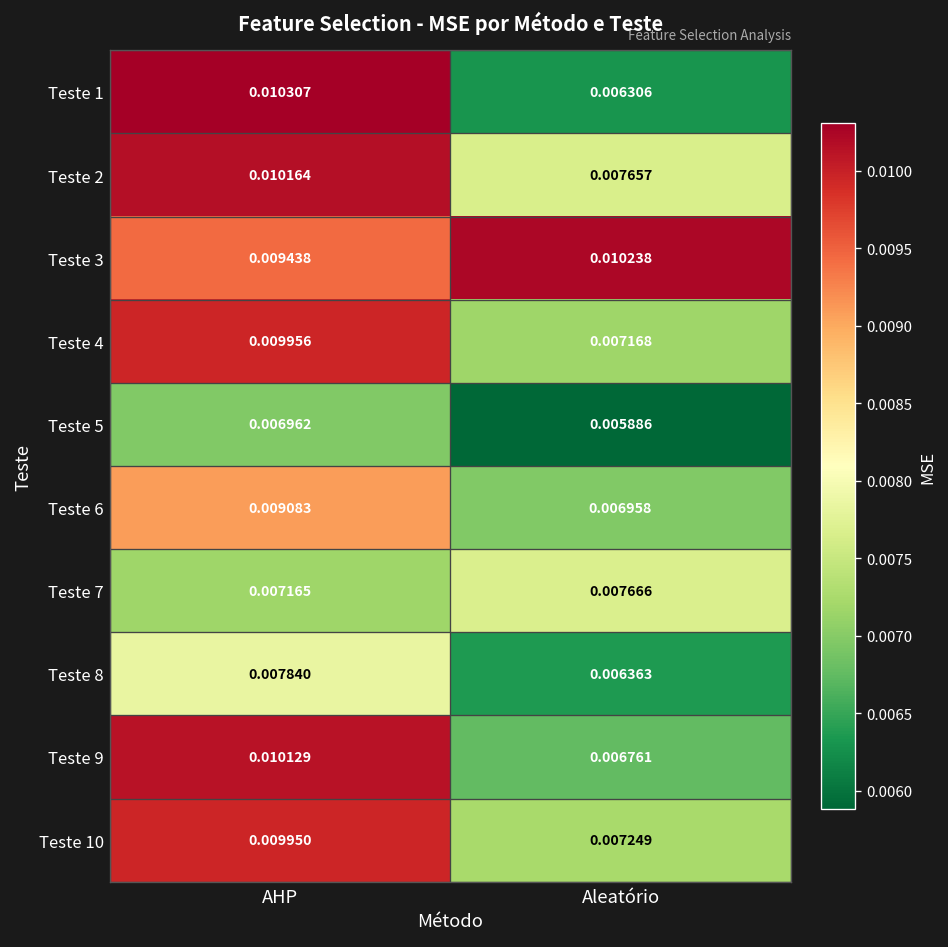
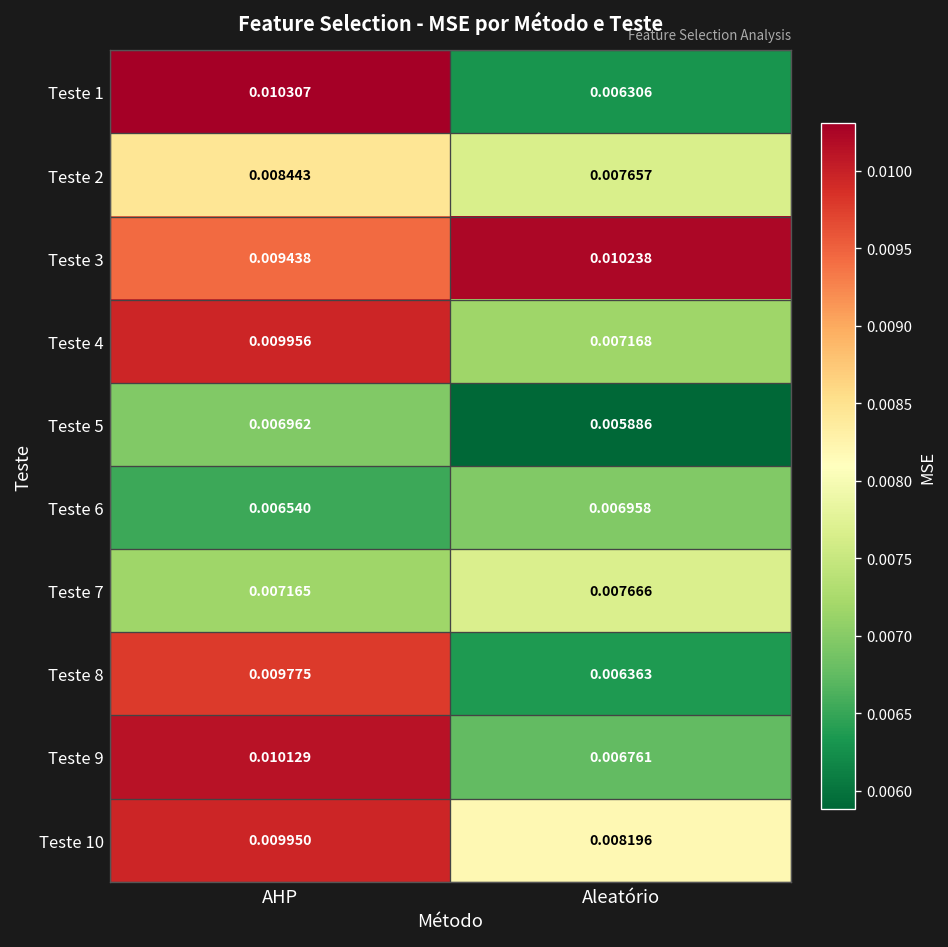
Teste 2, AHP: 0.010164 -> 0.008443
Teste 6, AHP: 0.009083 -> 0.006540
Teste 8, AHP: 0.007840 -> 0.009775
Teste 10, Aleatório: 0.007249 -> 0.008196
